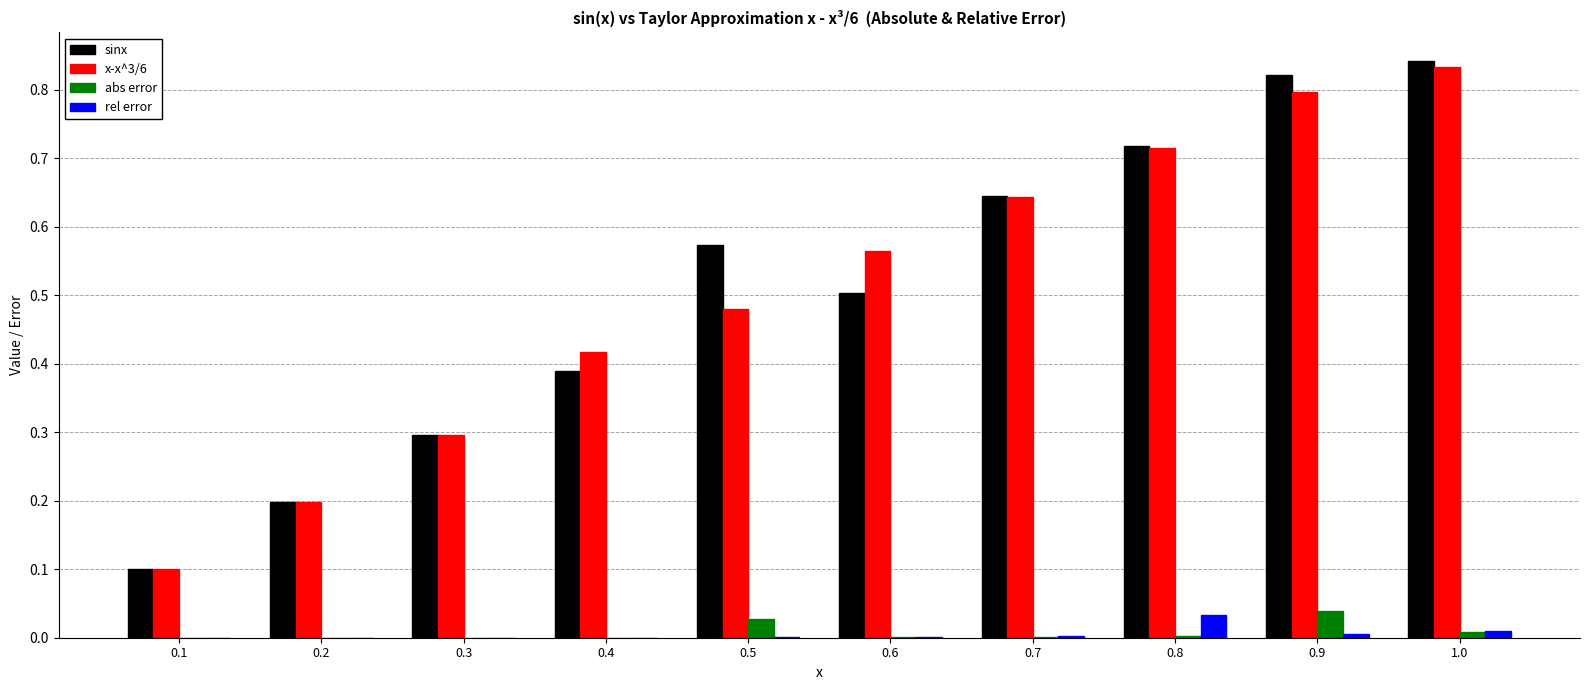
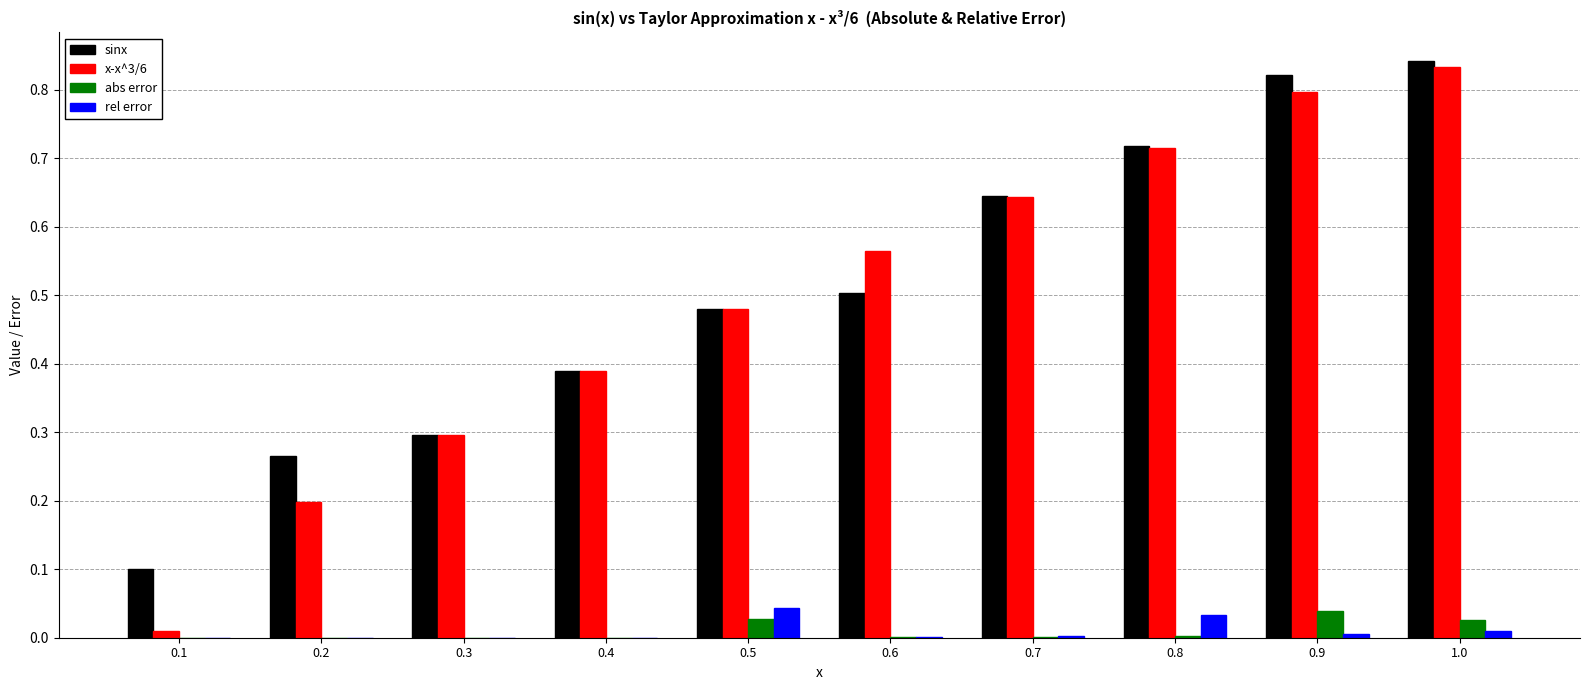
x-x^3/6, 0.1: 0.10 -> 0.01
sinx, 0.2: 0.20 -> 0.26
x-x^3/6, 0.4: 0.42 -> 0.39
sinx, 0.5: 0.57 -> 0.48
rel error, 0.5: 0.00 -> 0.04
abs error, 1.0: 0.01 -> 0.03
